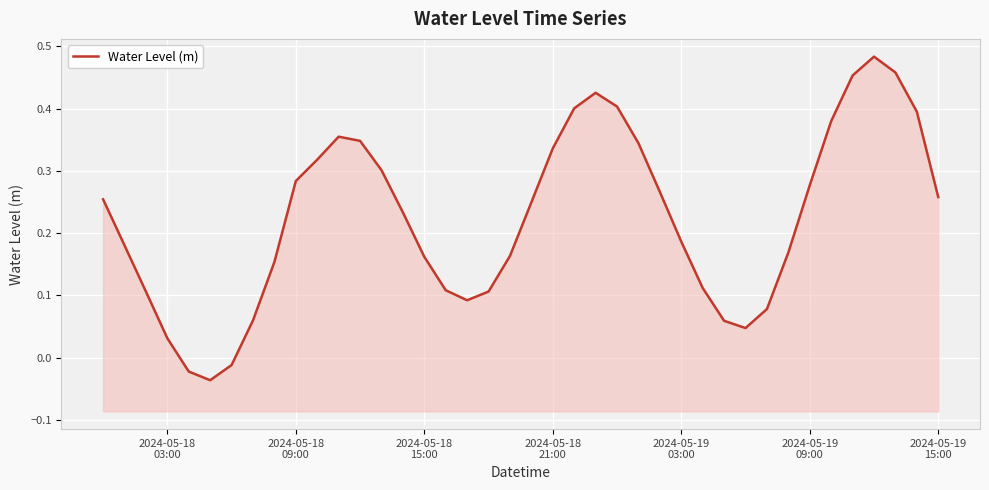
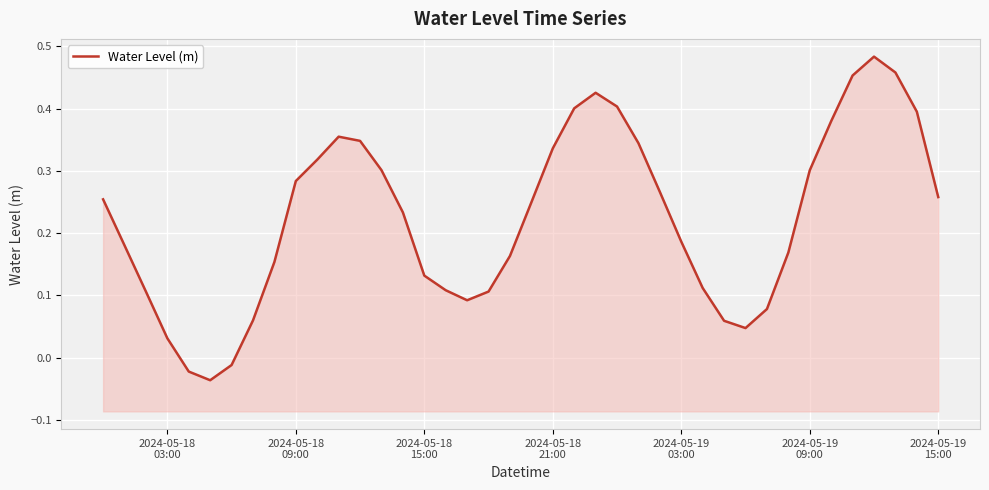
2024-05-18 15:00: 0.16 -> 0.13
2024-05-19 09:00: 0.28 -> 0.30
